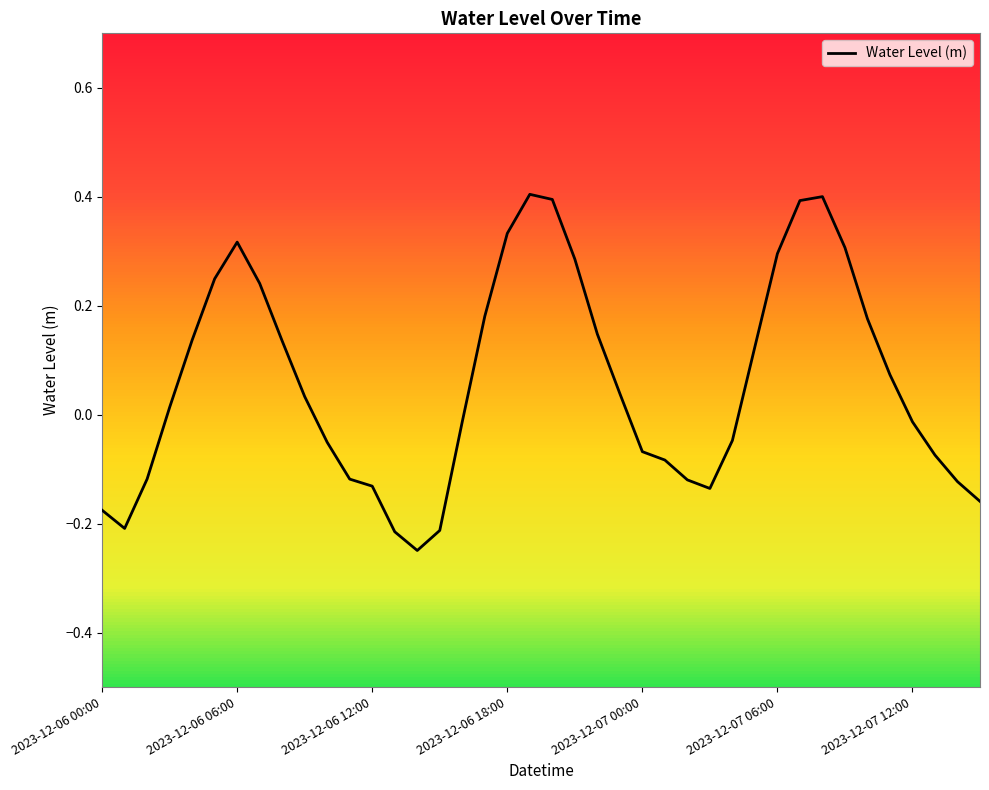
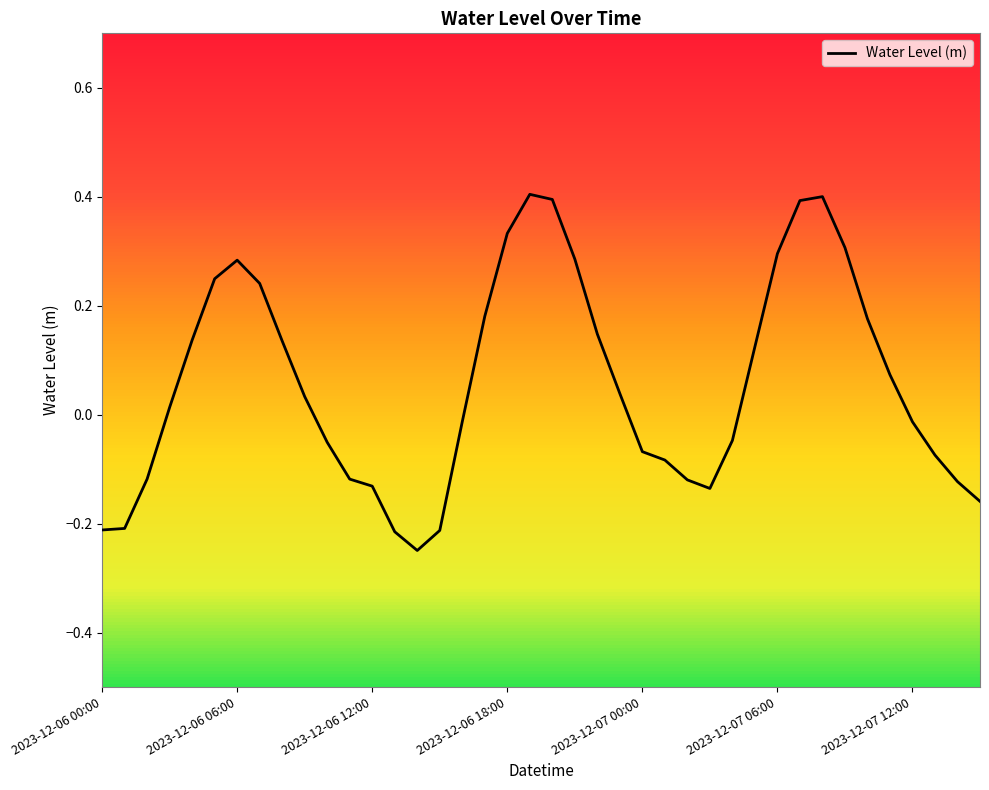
2023-12-06 00:00: -0.18 -> -0.21
2023-12-06 06:00: 0.32 -> 0.28
